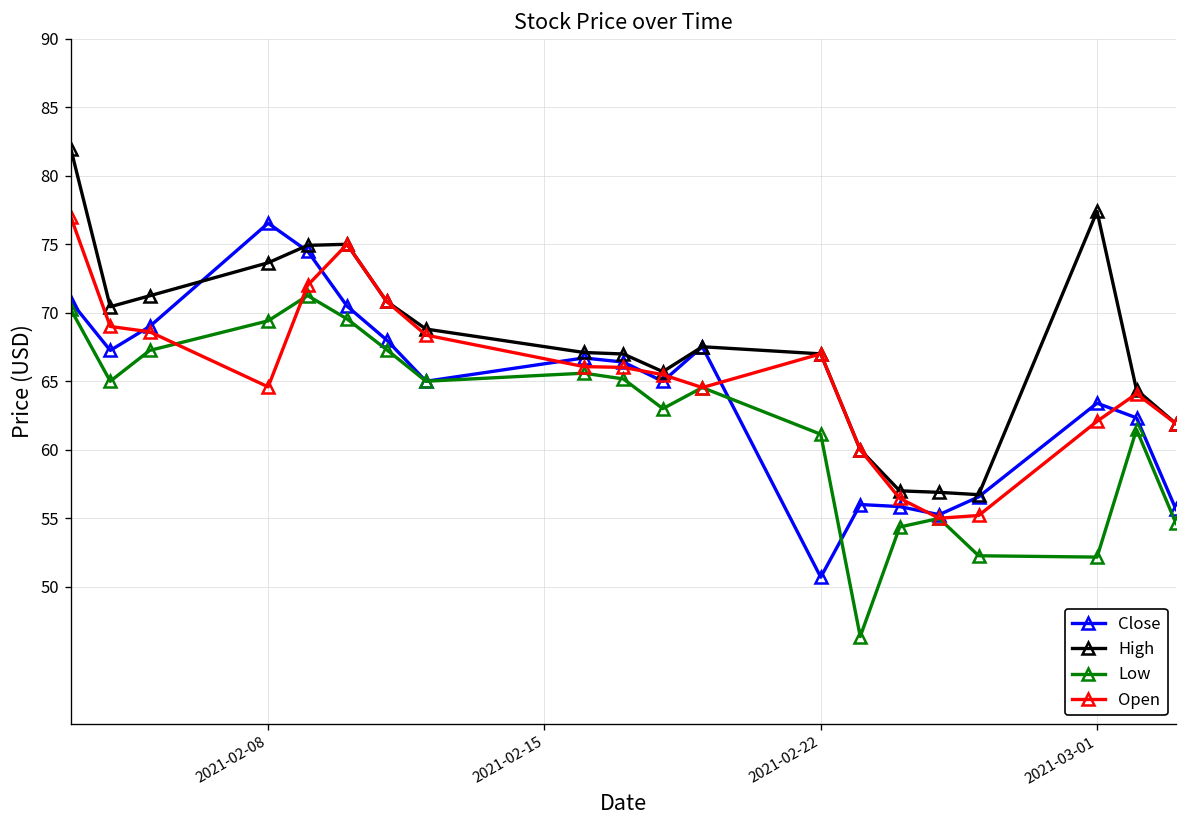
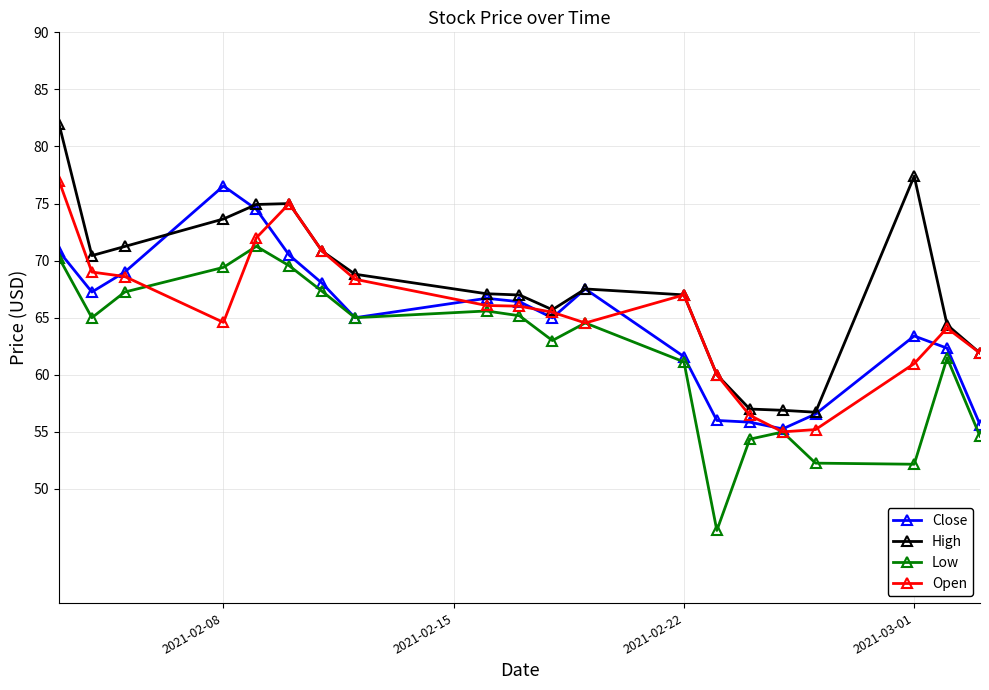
Close, 2021-02-22: 50.7 -> 61.6
Open, 2021-03-01: 62.1 -> 61.0
